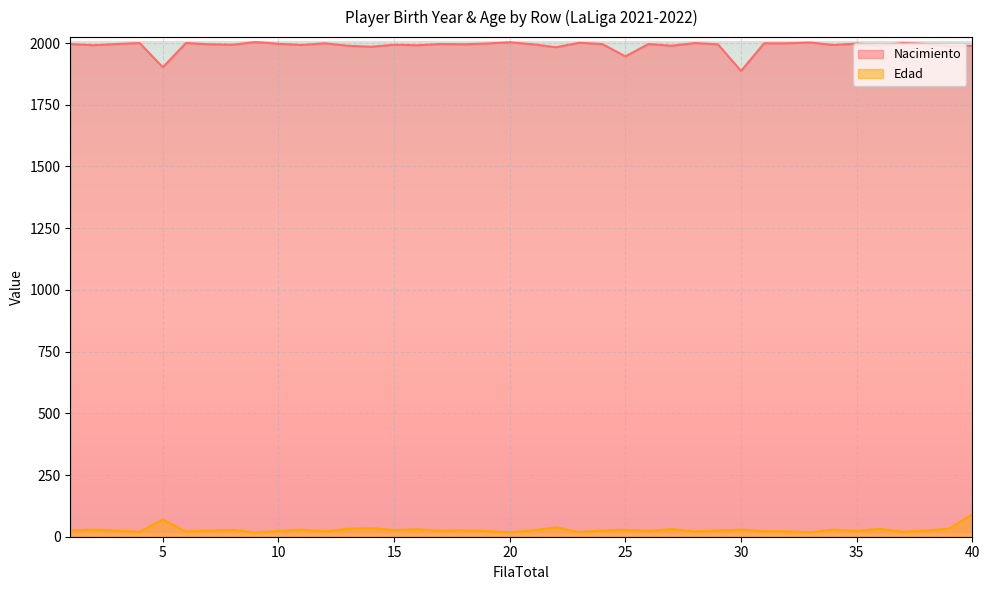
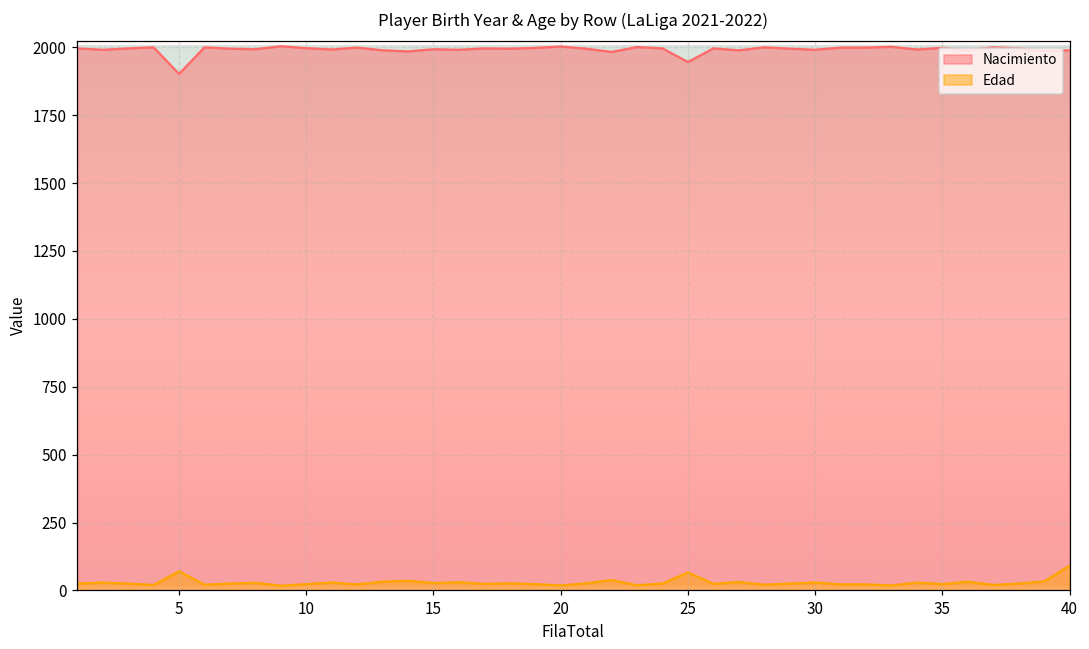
Edad, 25: 30 -> 70
Nacimiento, 30: 1890 -> 1990
